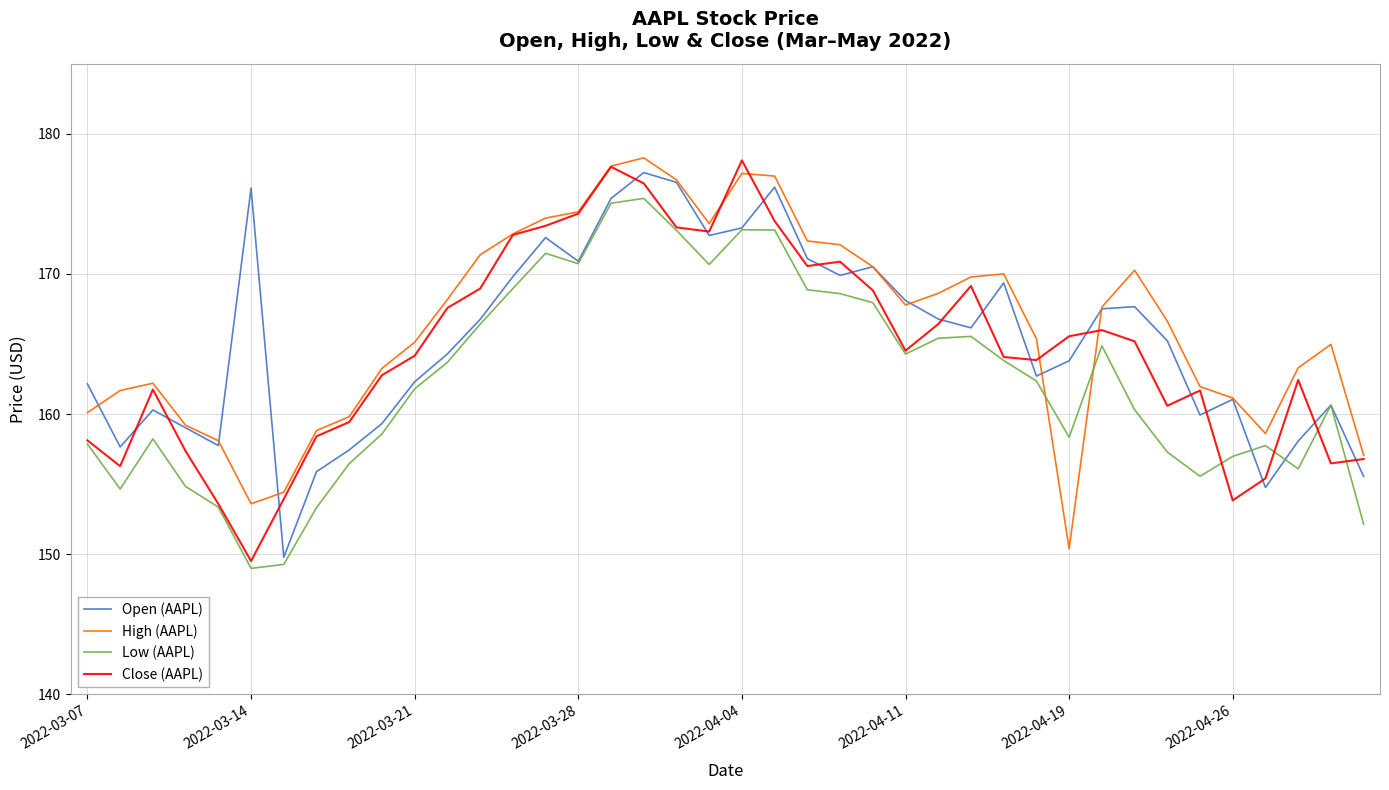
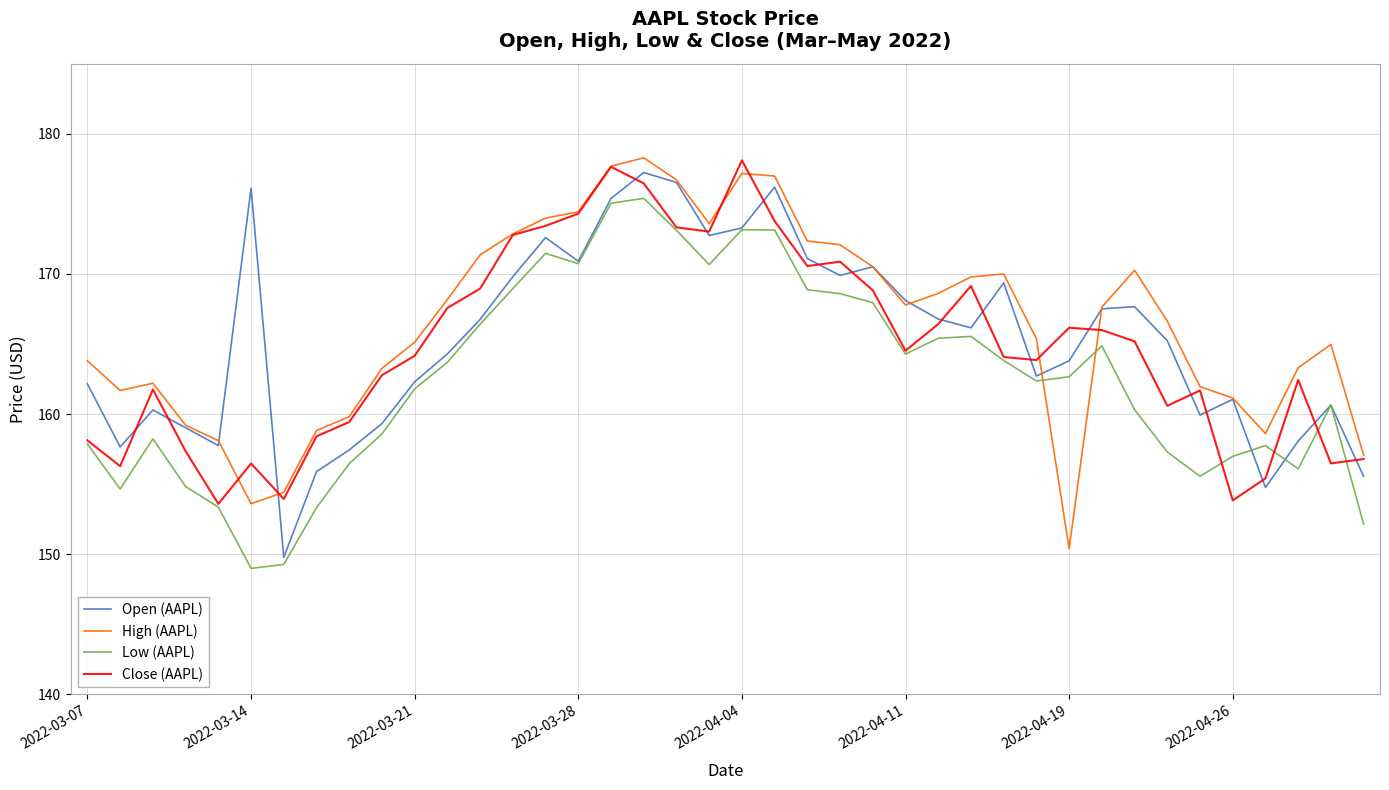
High (AAPL), 2022-03-07: 160.1 -> 163.8
Close (AAPL), 2022-03-14: 149.5 -> 156.5
Low (AAPL), 2022-04-19: 158.4 -> 162.7
Close (AAPL), 2022-04-19: 165.6 -> 166.2
